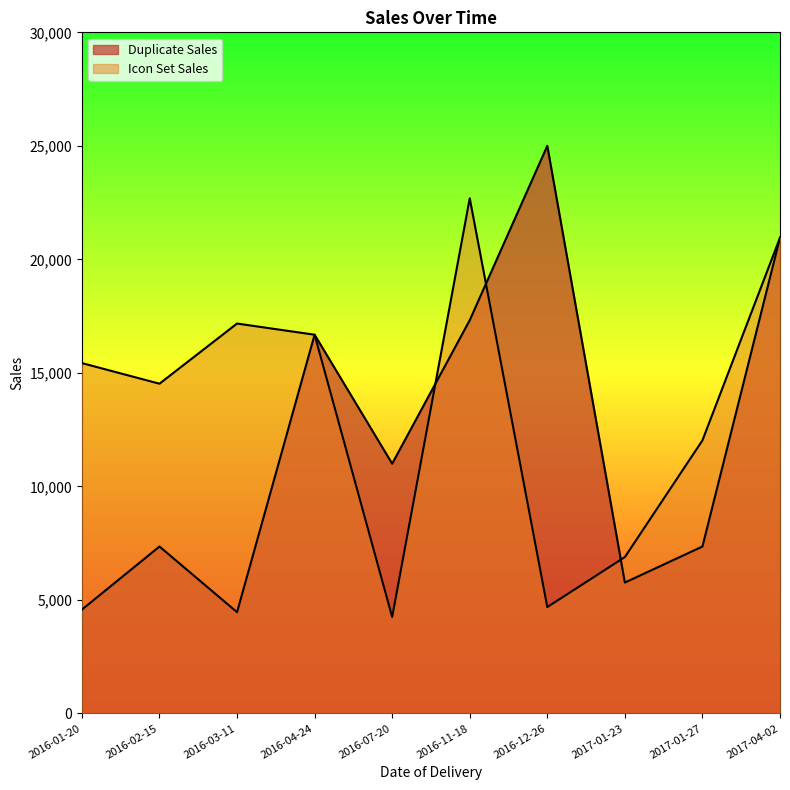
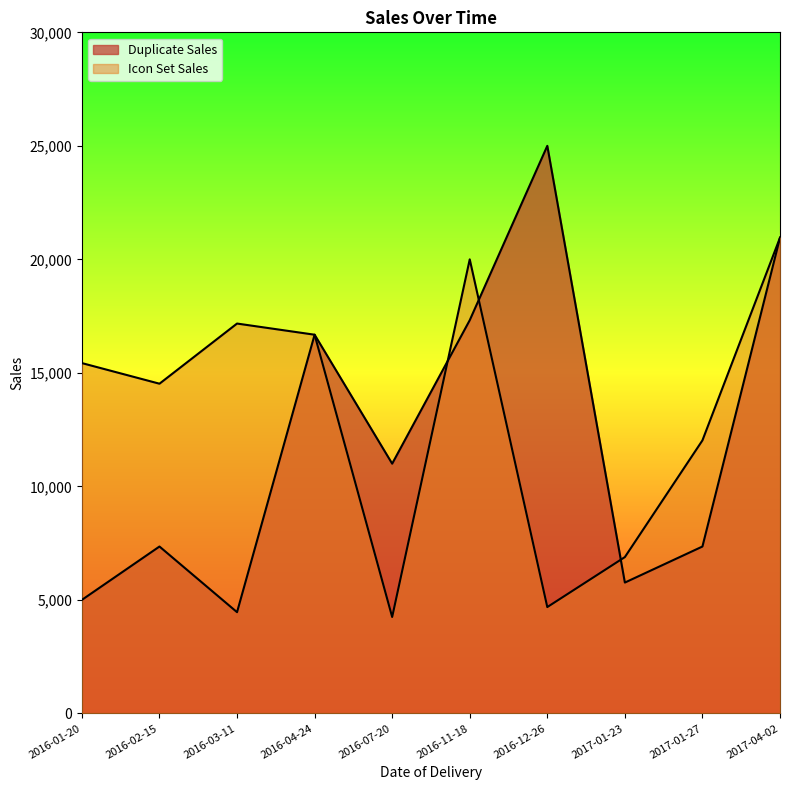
Duplicate Sales, 2016-01-20: 4,600 -> 5,000
Icon Set Sales, 2016-11-18: 22,700 -> 20,000
